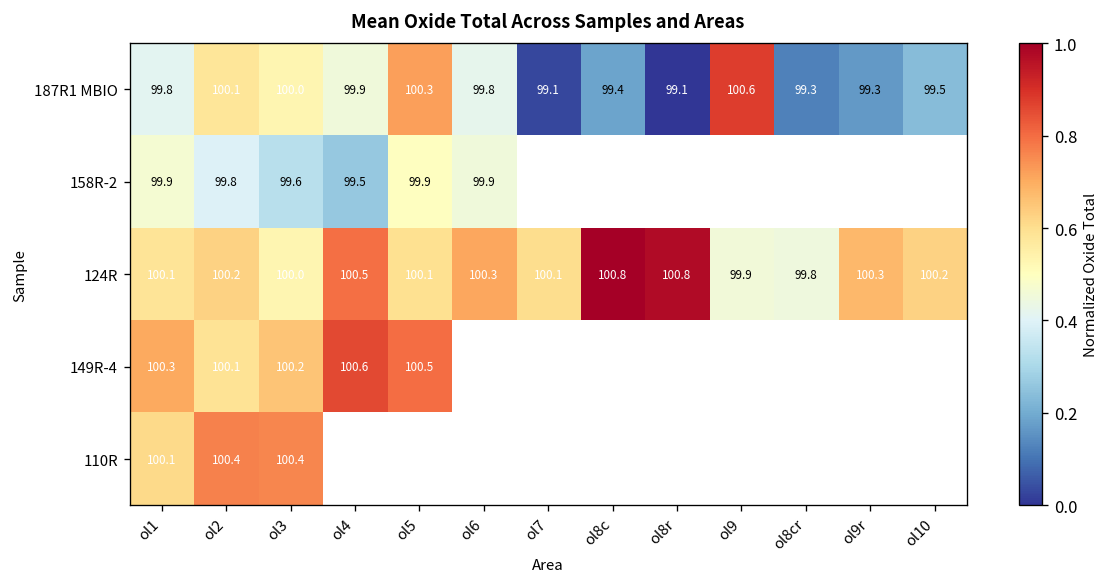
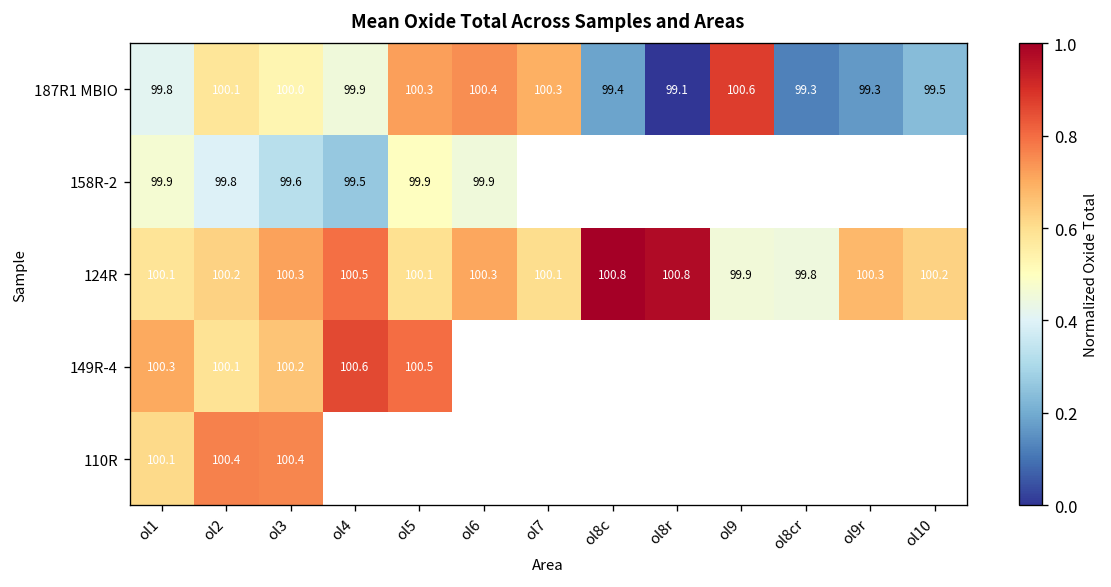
187R1 MBIO, ol6: 99.8 -> 100.4
187R1 MBIO, ol7: 99.1 -> 100.3
124R, ol3: 100.0 -> 100.3
